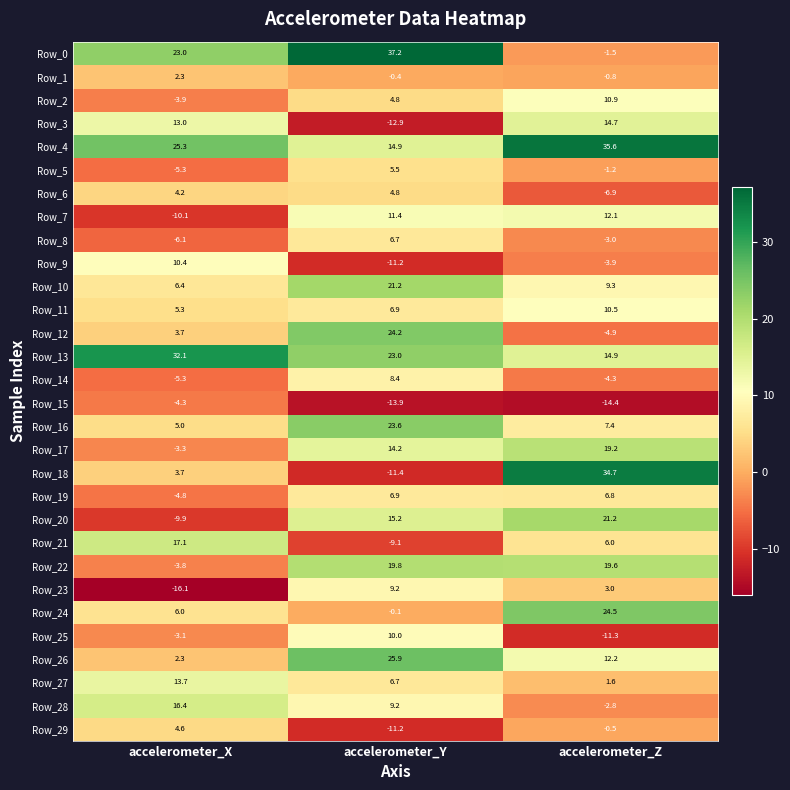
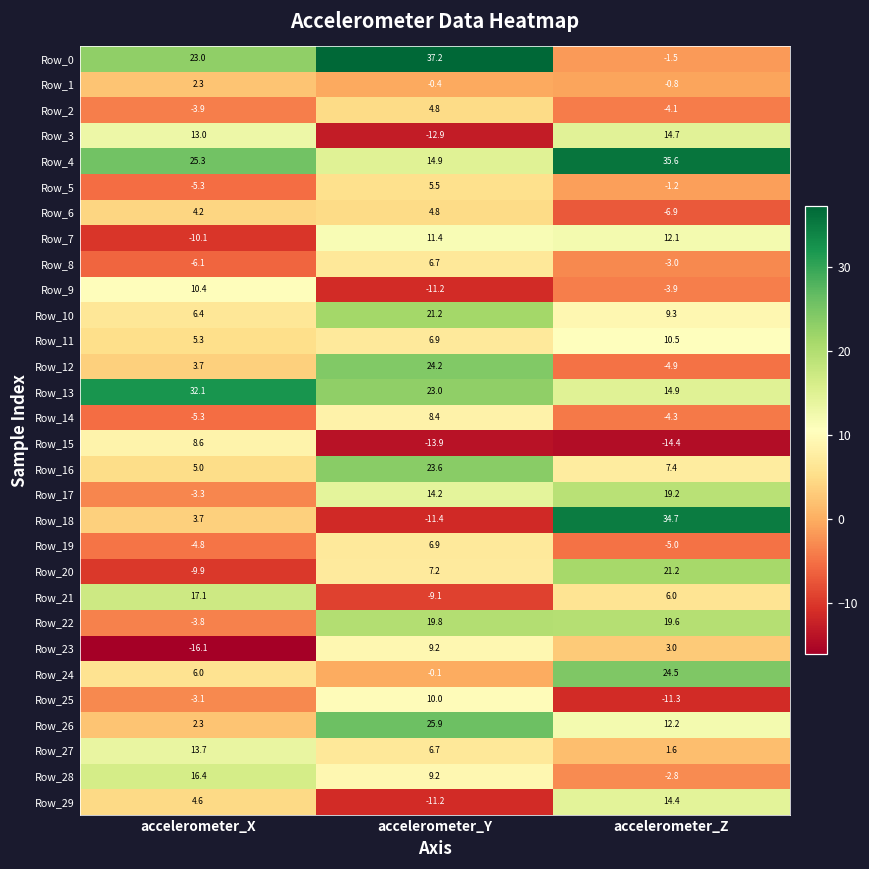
Row_2, accelerometer_Z: 10.9 -> -4.1
Row_15, accelerometer_X: -4.3 -> 8.6
Row_19, accelerometer_Z: 6.8 -> -5.0
Row_20, accelerometer_Y: 15.2 -> 7.2
Row_29, accelerometer_Z: -0.5 -> 14.4
